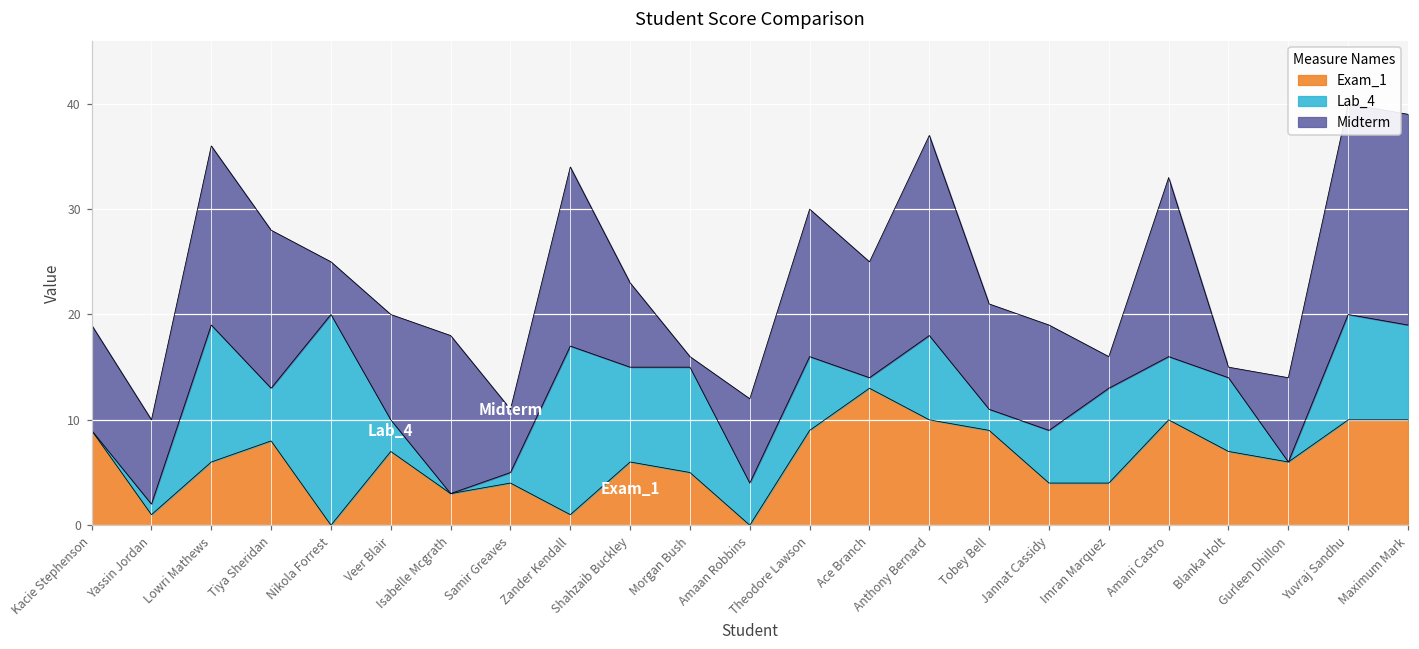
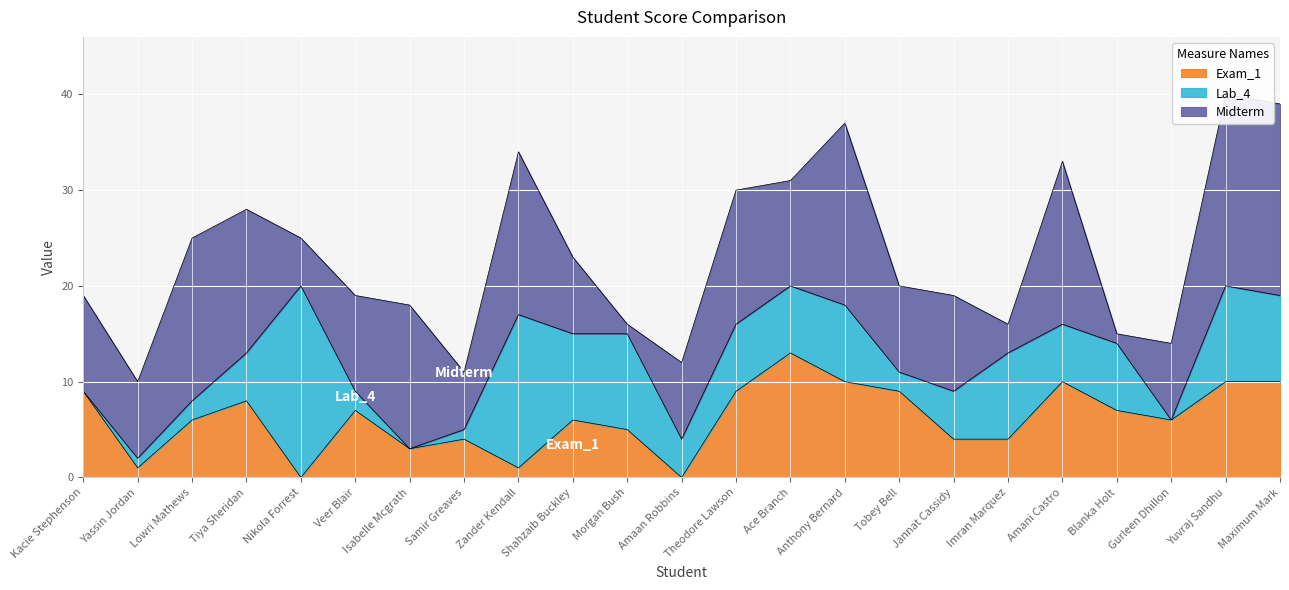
Lab_4, Lowri Mathews: 13 -> 2
Lab_4, Veer Blair: 3 -> 2
Lab_4, Ace Branch: 1 -> 7
Midterm, Tobey Bell: 10 -> 9
